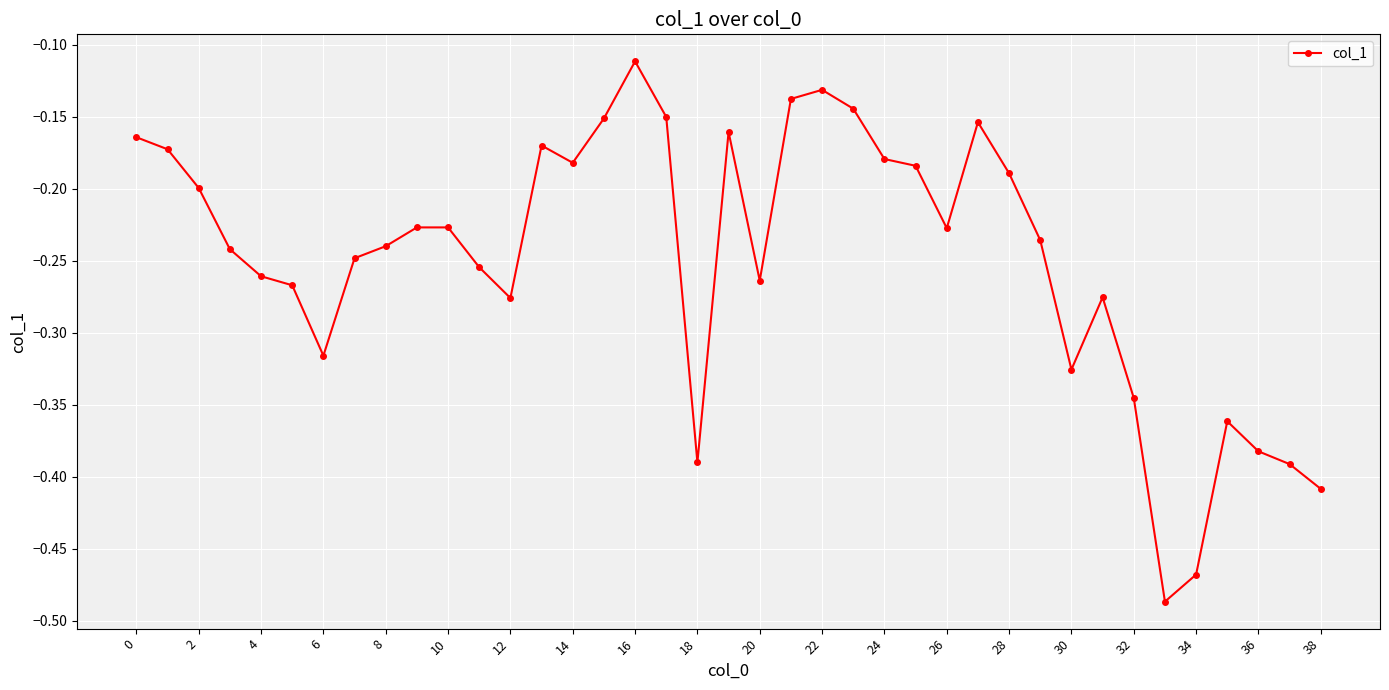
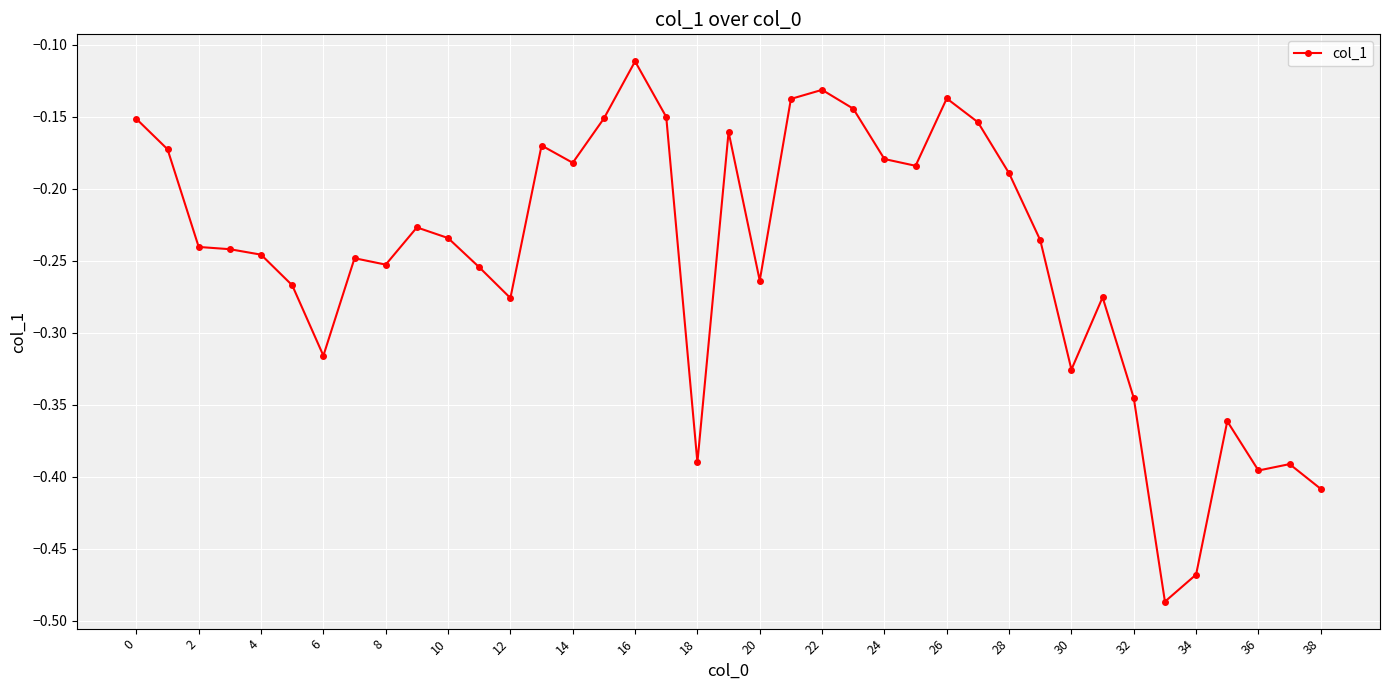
0: -0.164 -> -0.151
2: -0.199 -> -0.240
4: -0.261 -> -0.246
8: -0.240 -> -0.253
10: -0.227 -> -0.234
26: -0.227 -> -0.137
36: -0.382 -> -0.396
